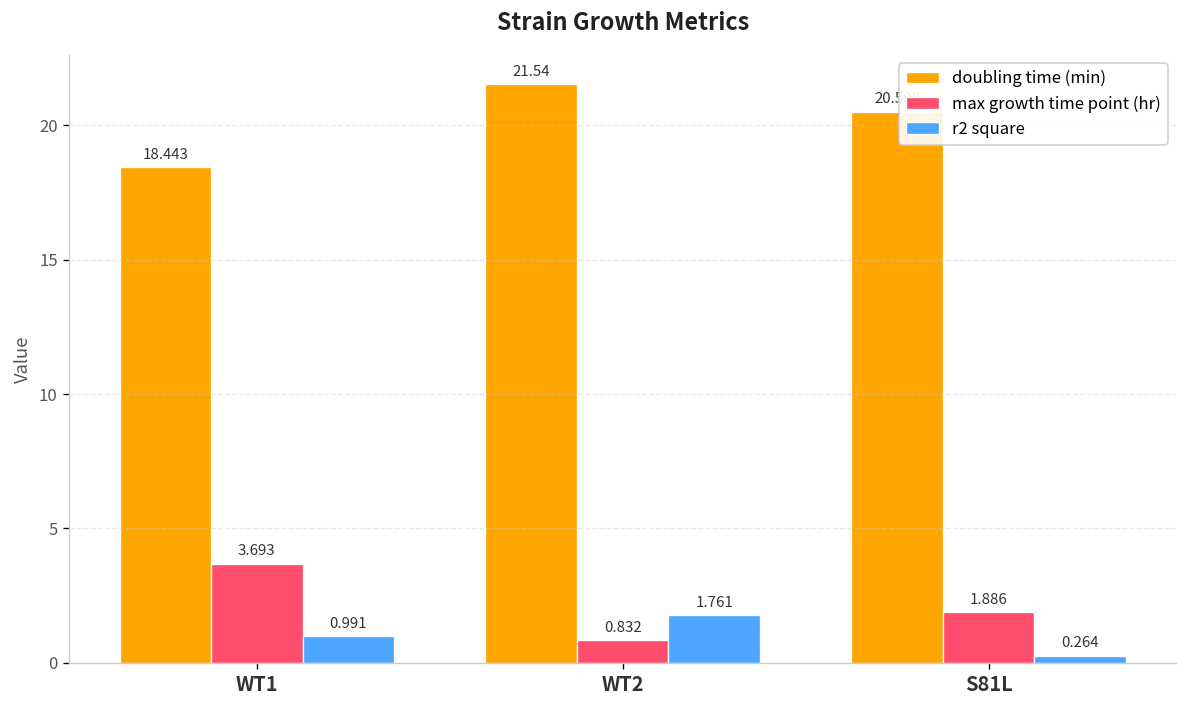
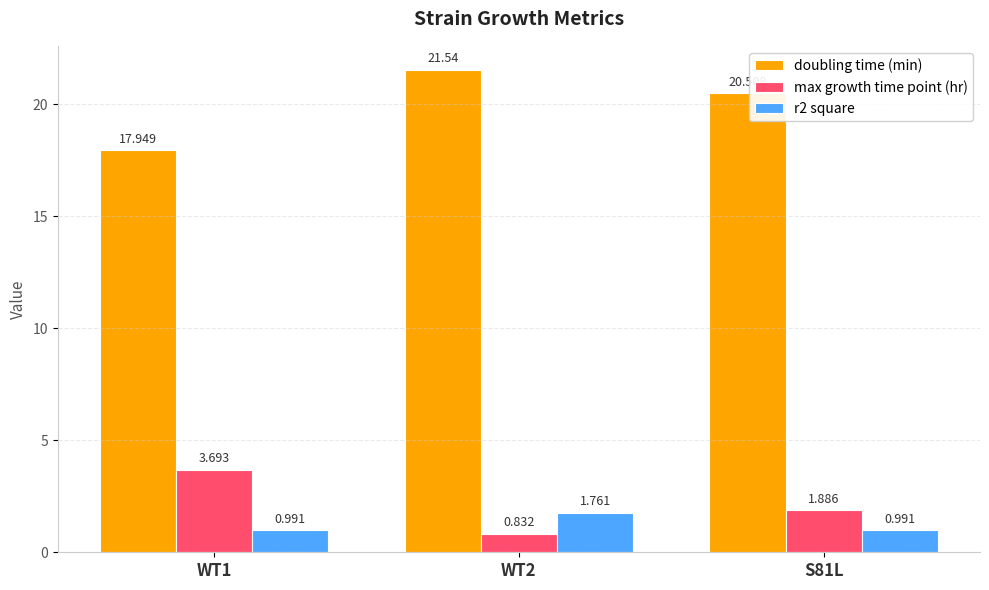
doubling time (min), WT1: 18.443 -> 17.949
r2 square, S81L: 0.264 -> 0.991
